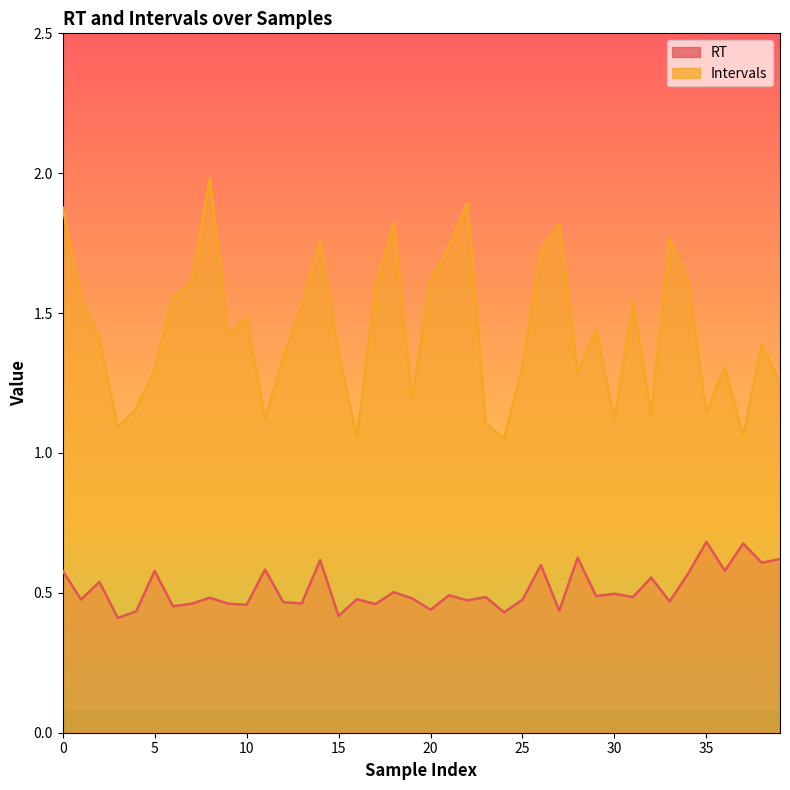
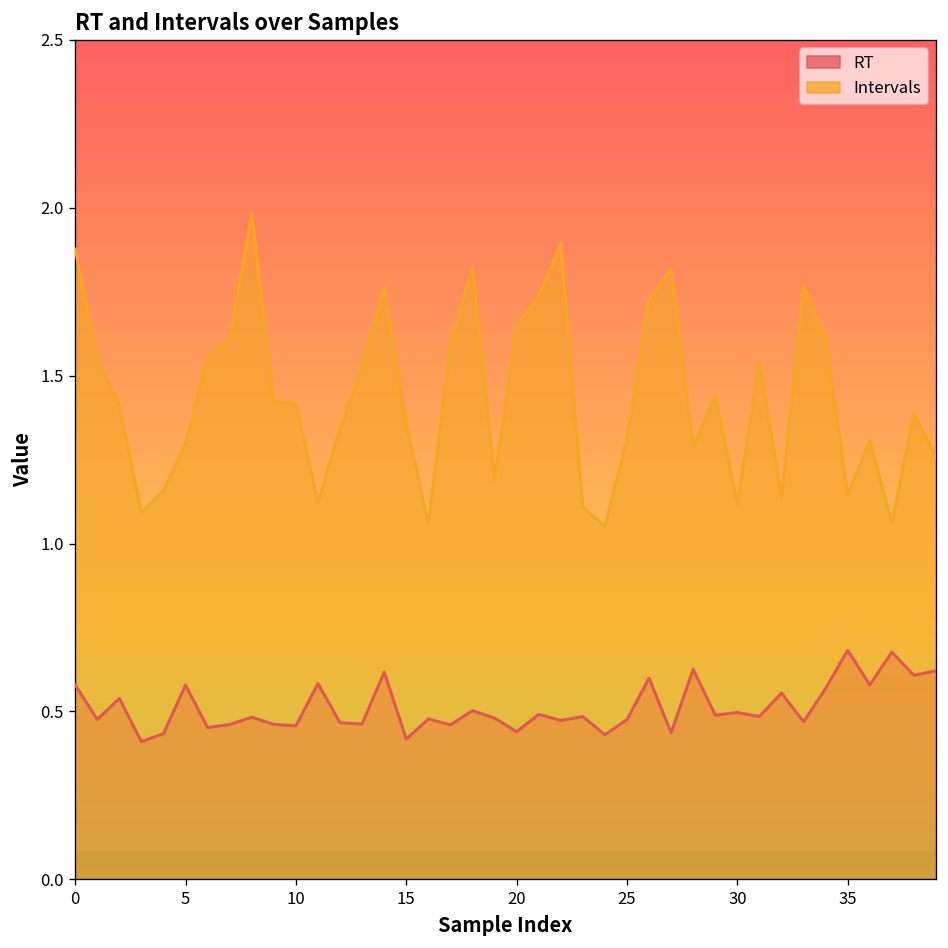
Intervals, 10: 1.48 -> 1.42
Intervals, 20: 1.62 -> 1.65
